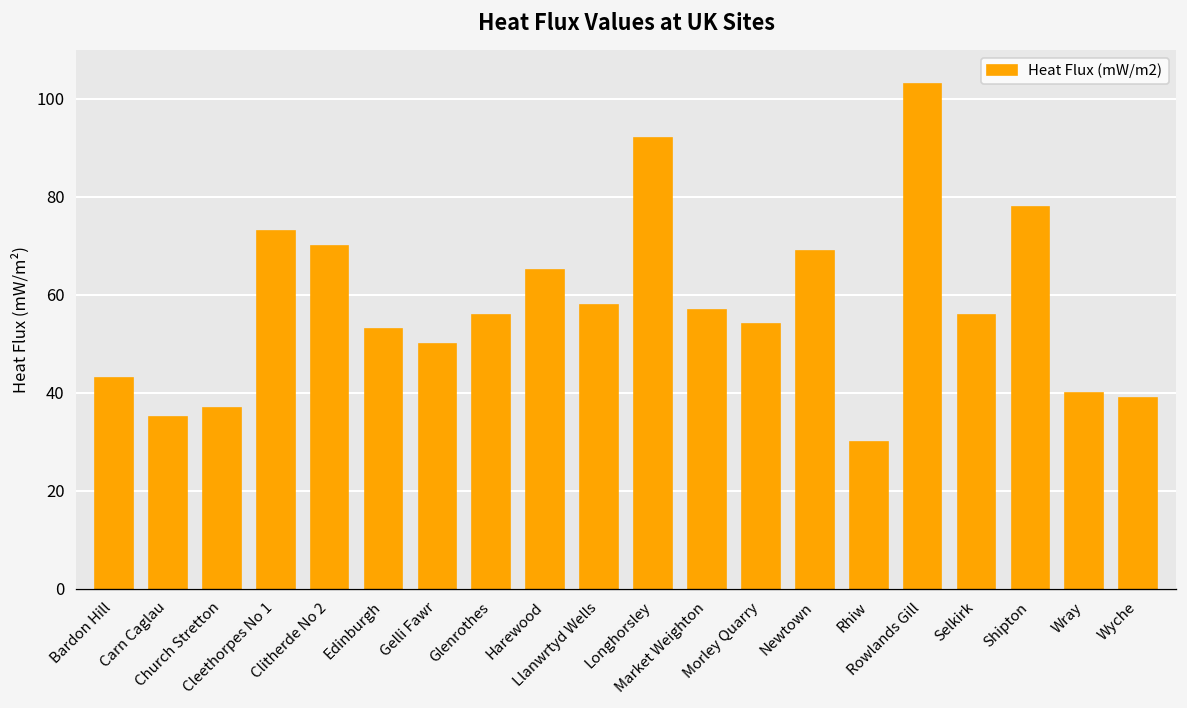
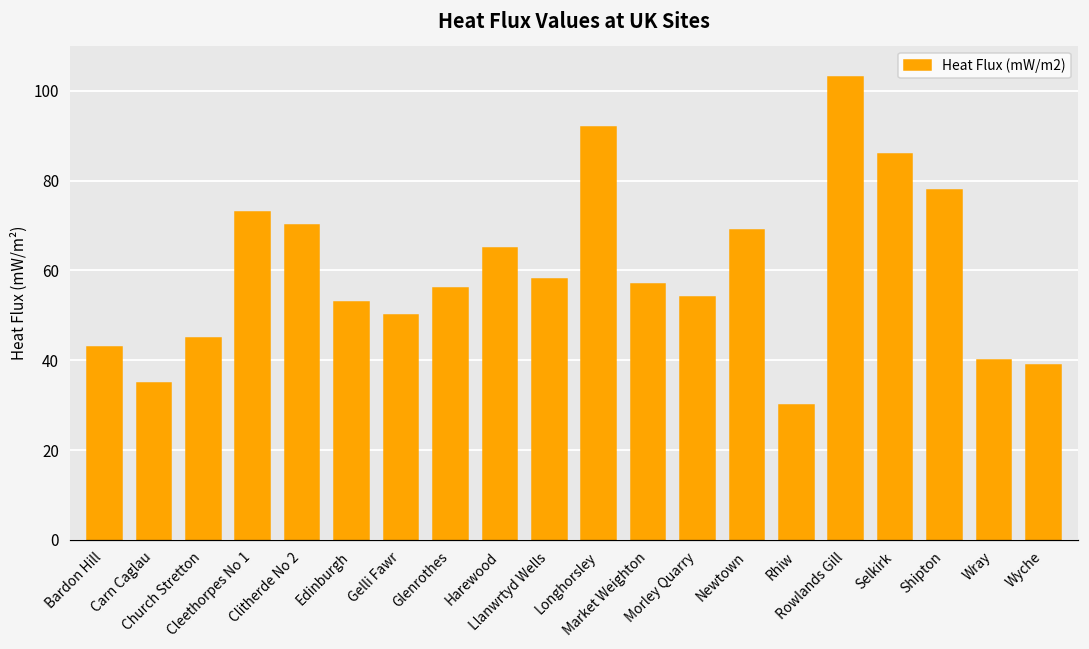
Church Stretton: 37 -> 45
Selkirk: 56 -> 86
